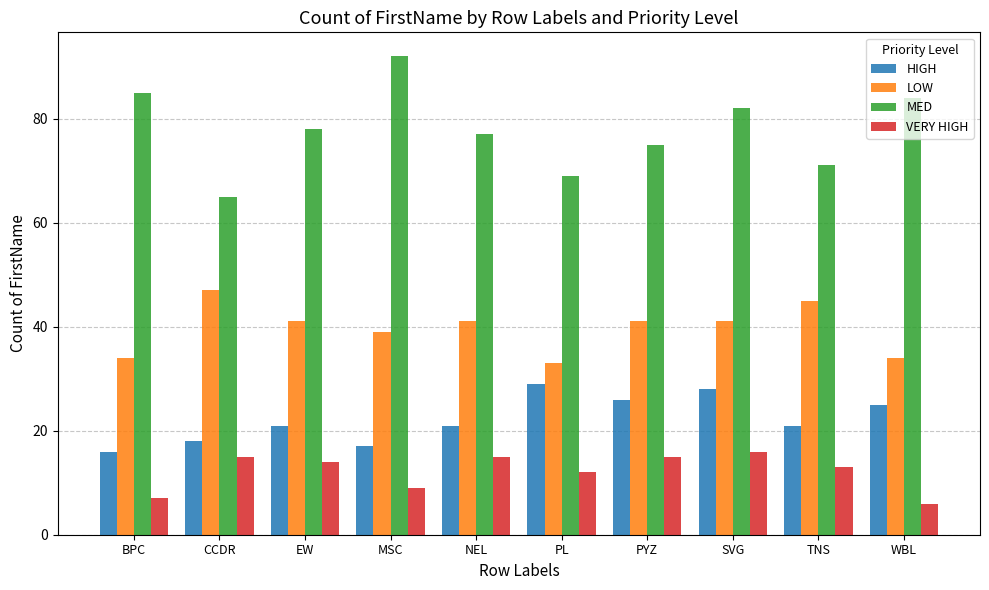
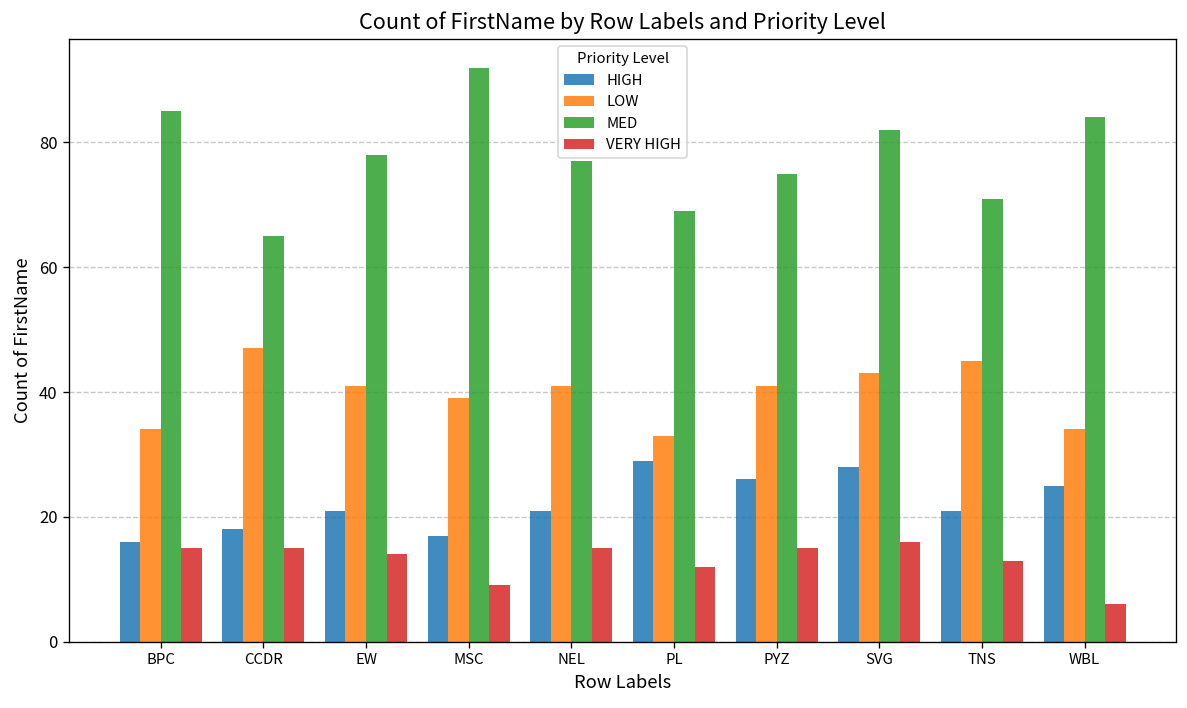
VERY HIGH, BPC: 7 -> 15
LOW, SVG: 41 -> 43
